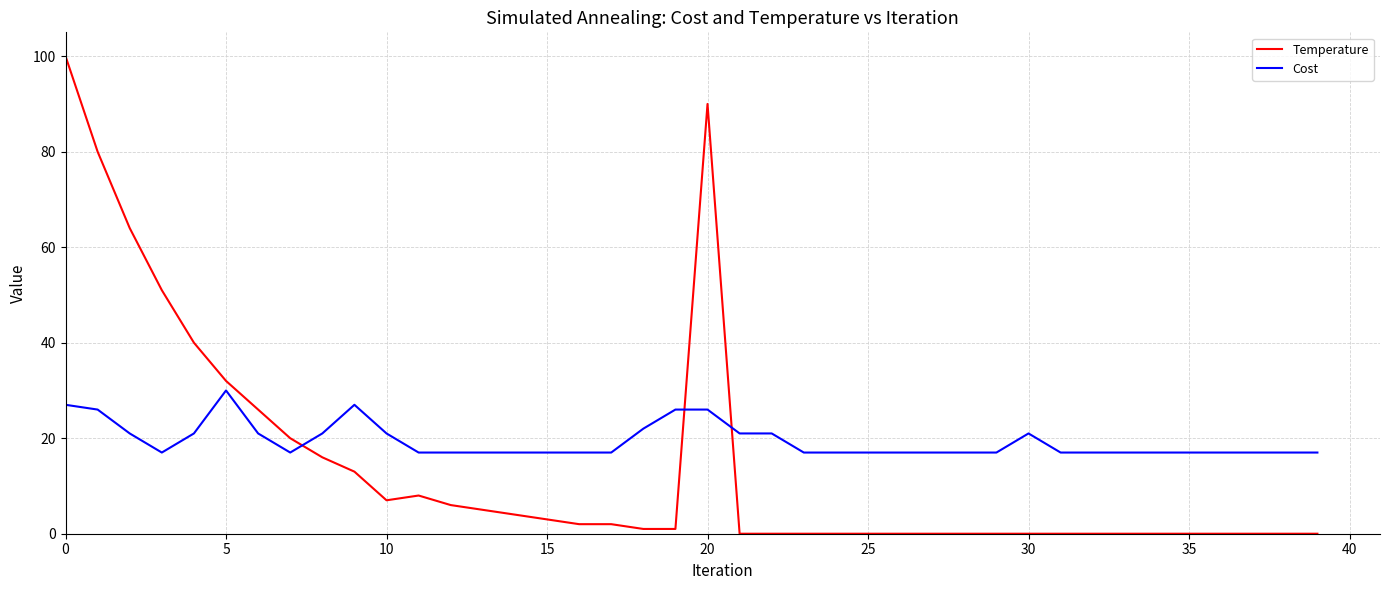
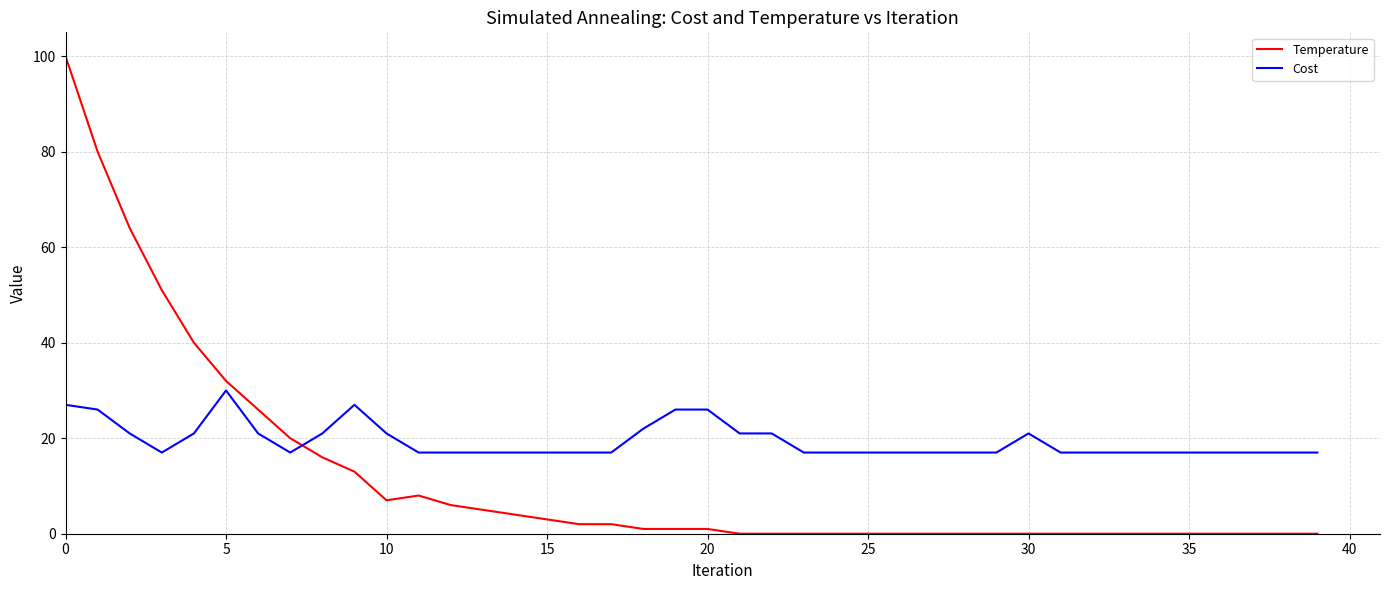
Temperature, 20: 90 -> 1
